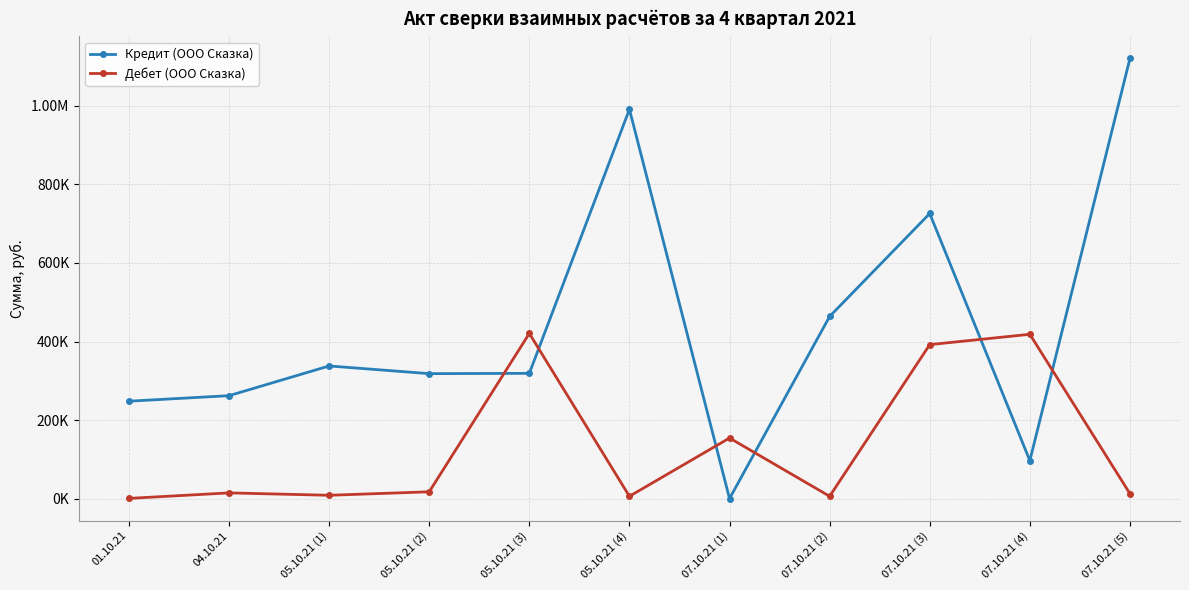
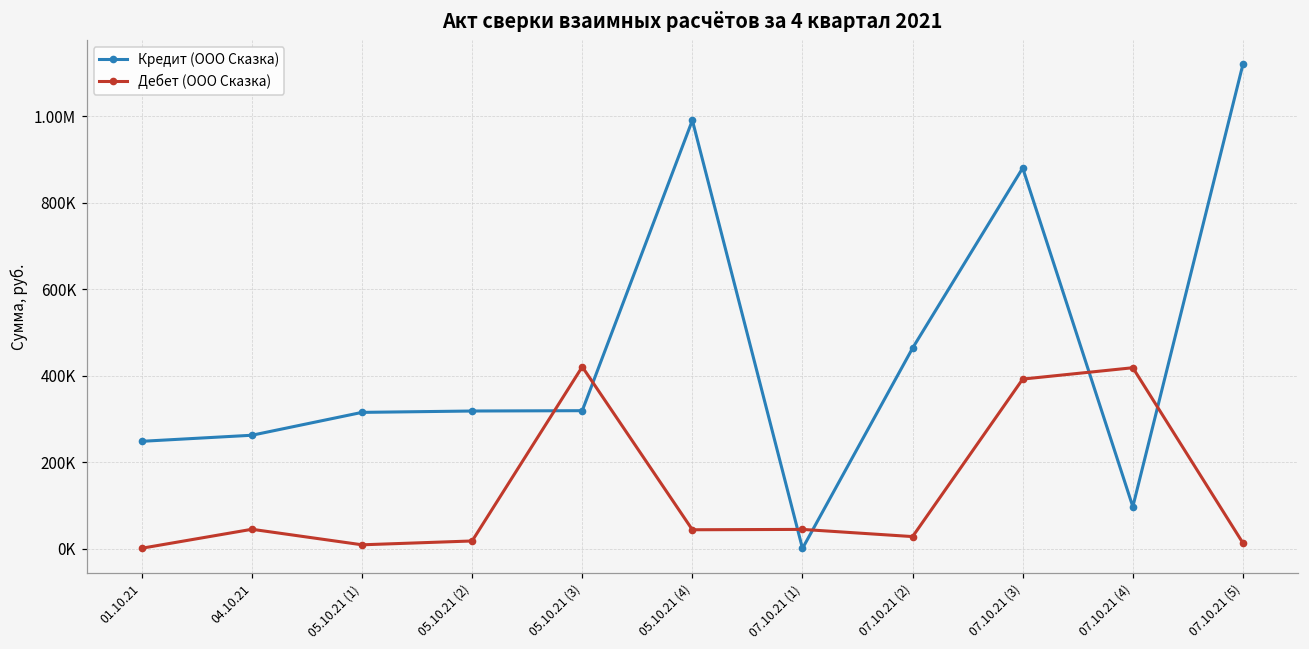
Дебет (ООО Сказка), 04.10.21: 20000 -> 50000
Кредит (ООО Сказка), 05.10.21 (1): 340000 -> 320000
Дебет (ООО Сказка), 05.10.21 (4): 10000 -> 40000
Дебет (ООО Сказка), 07.10.21 (1): 150000 -> 40000
Дебет (ООО Сказка), 07.10.21 (2): 10000 -> 30000
Кредит (ООО Сказка), 07.10.21 (3): 730000 -> 880000
